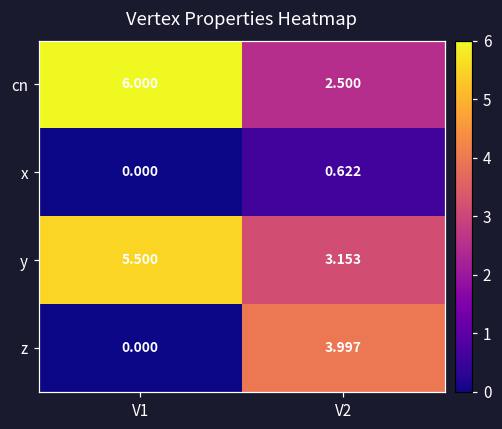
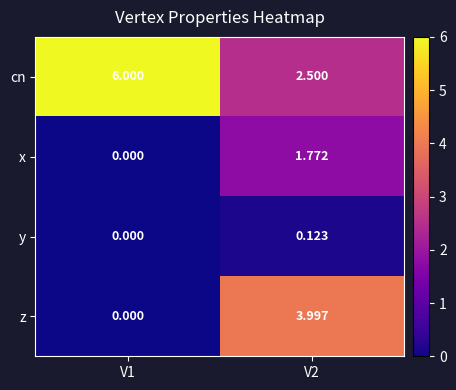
x, V2: 0.622 -> 1.772
y, V1: 5.500 -> 0.000
y, V2: 3.153 -> 0.123
